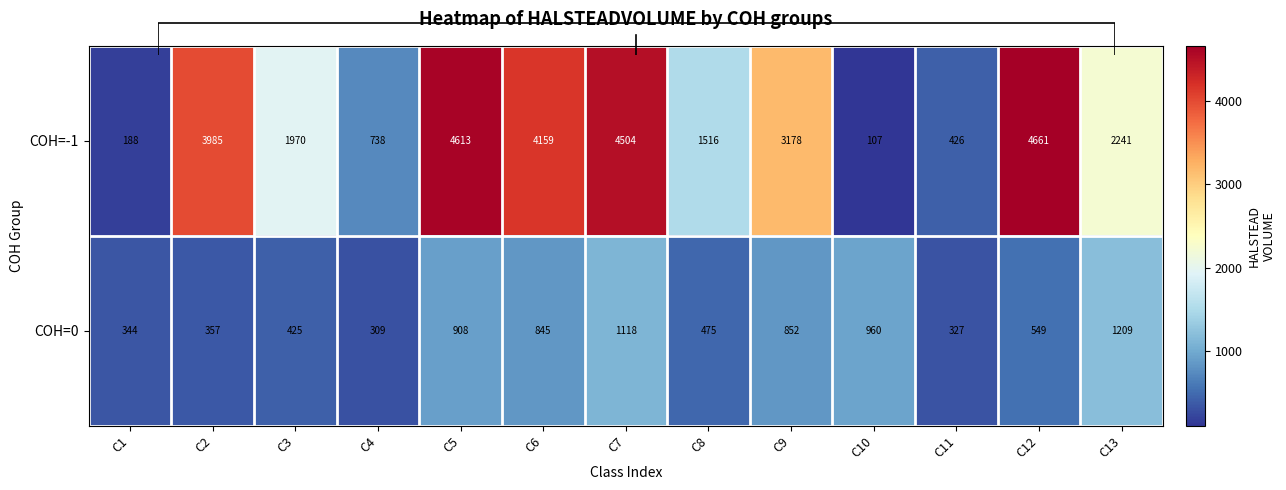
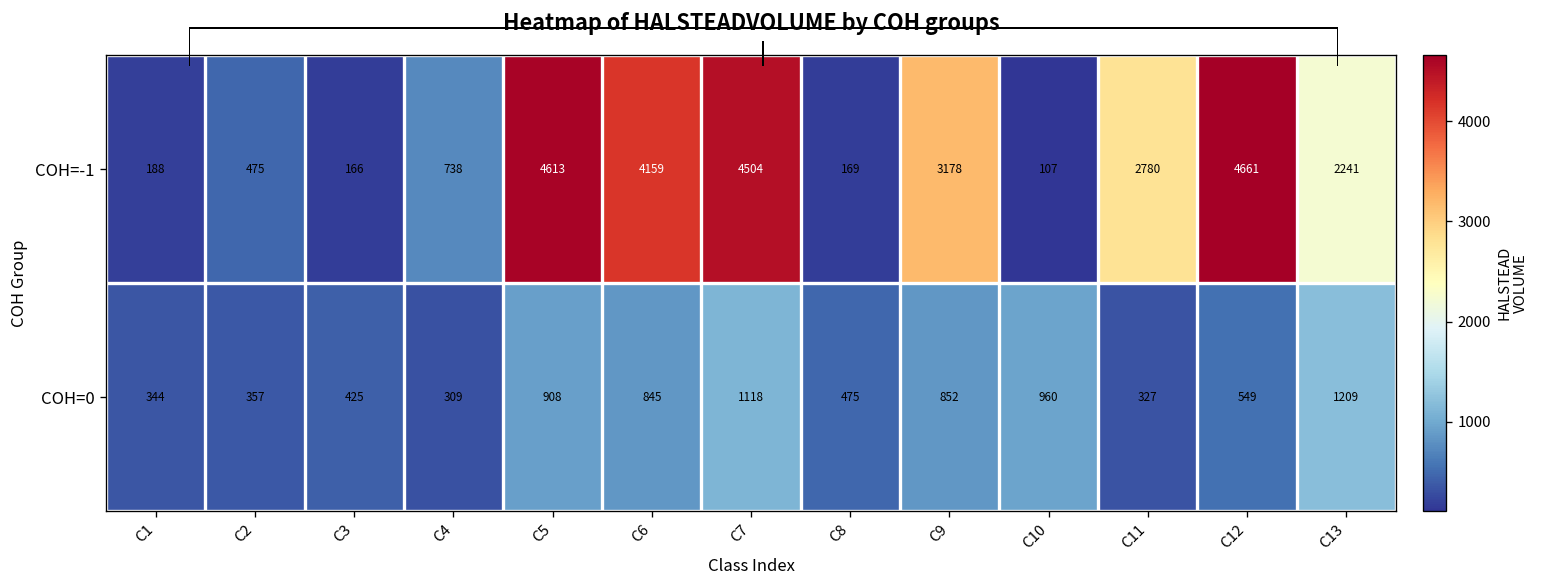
Heatmap of HALSTEADVOLUME by COH groups, COH=-1, C2: 3985 -> 475
Heatmap of HALSTEADVOLUME by COH groups, COH=-1, C3: 1970 -> 166
Heatmap of HALSTEADVOLUME by COH groups, COH=-1, C8: 1516 -> 169
Heatmap of HALSTEADVOLUME by COH groups, COH=-1, C11: 426 -> 2780
